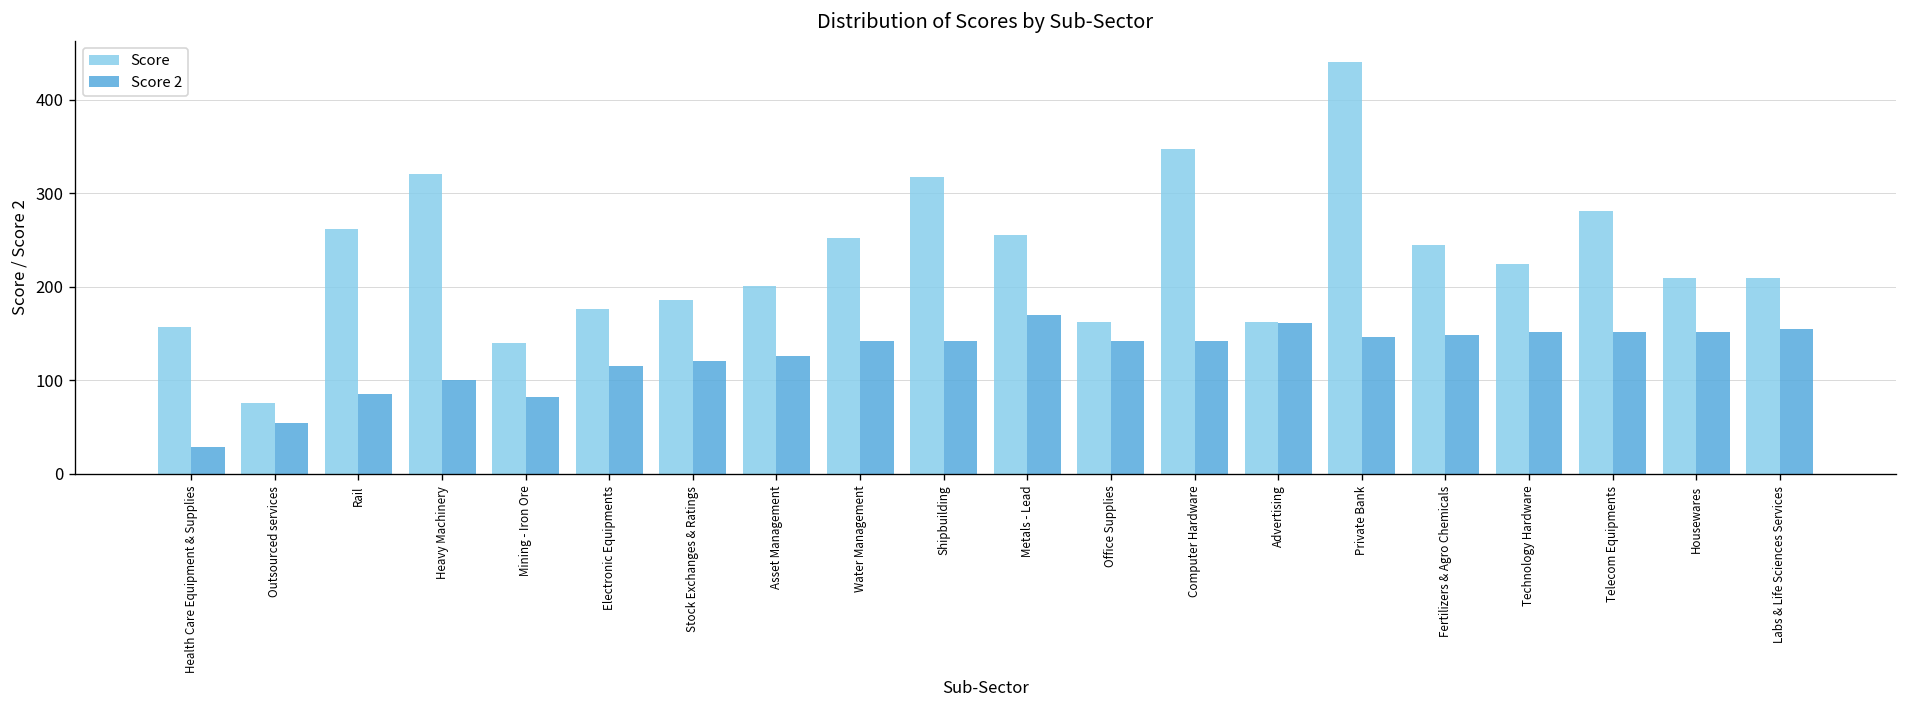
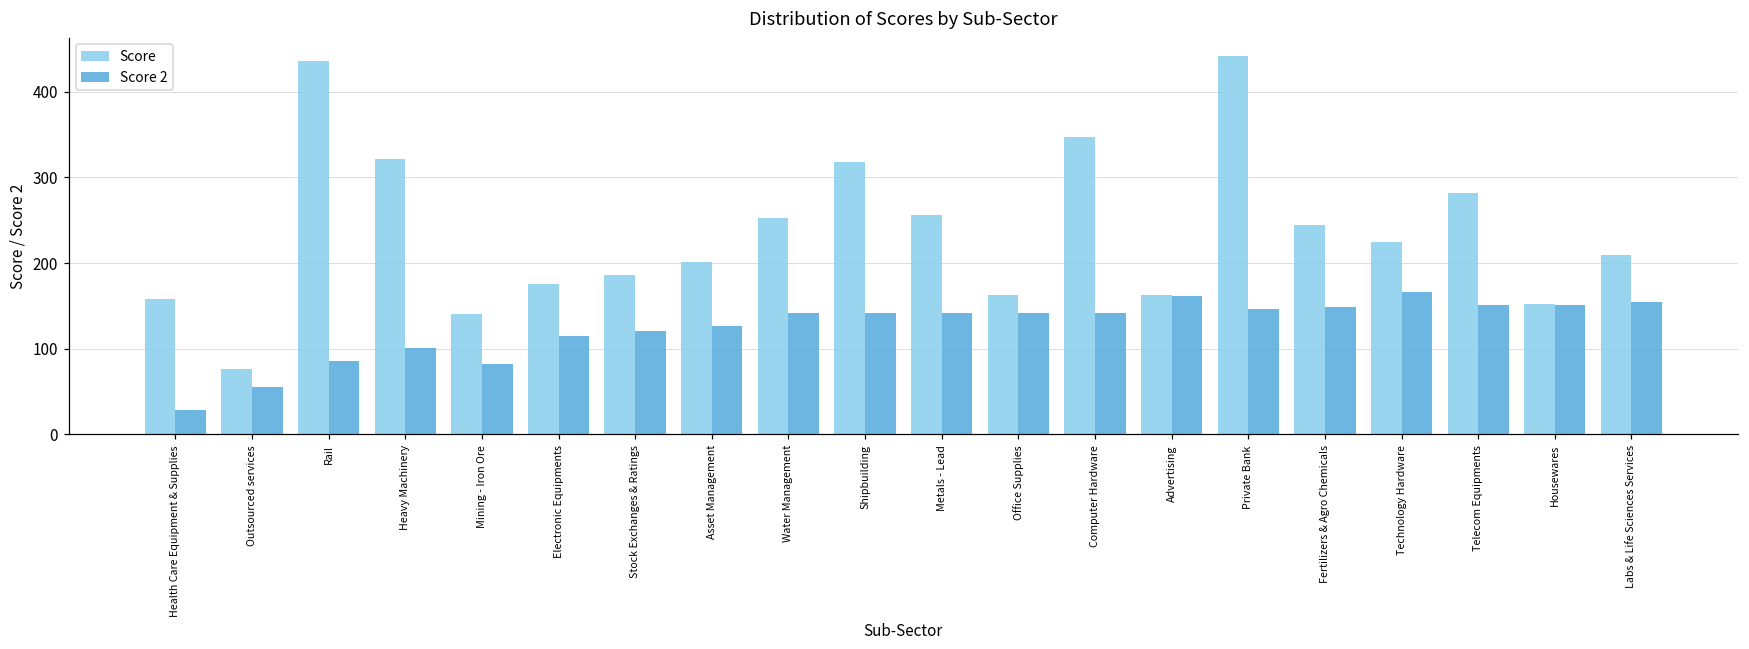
Score, Rail: 260 -> 440
Score 2, Metals - Lead: 170 -> 140
Score 2, Technology Hardware: 150 -> 170
Score, Housewares: 210 -> 150
